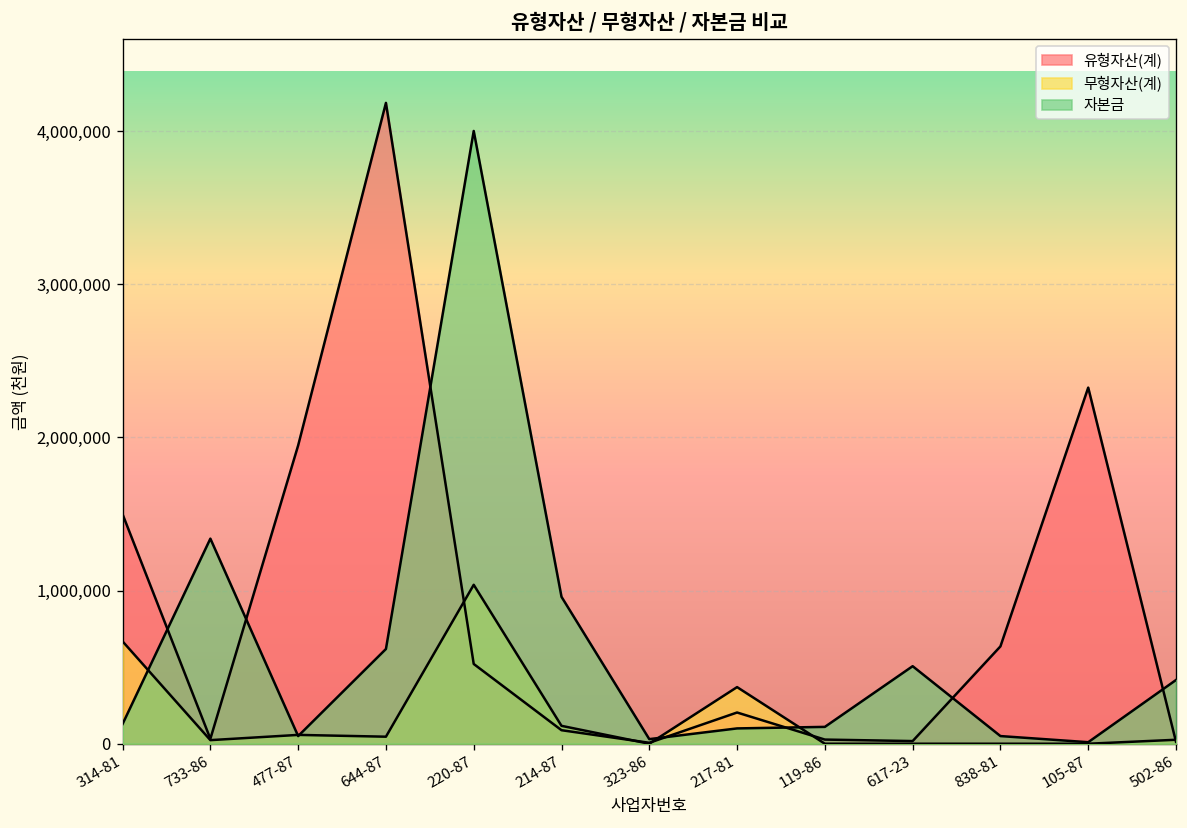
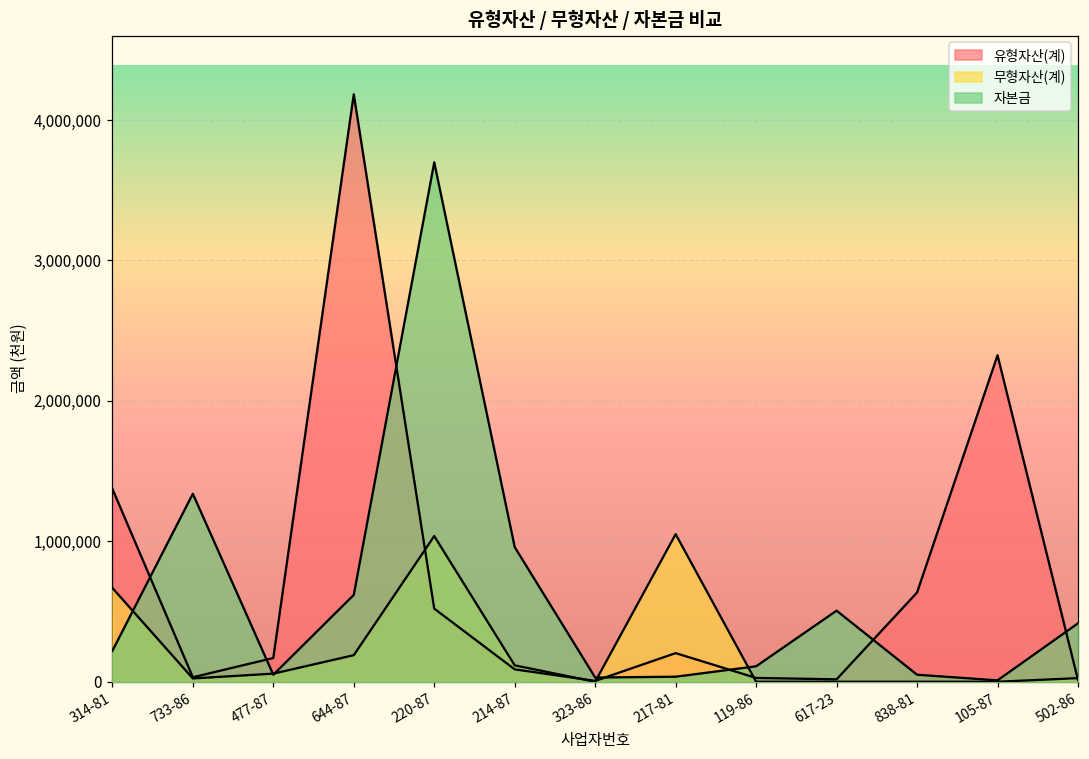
유형자산(계), 314-81: 1,500,000 -> 1,370,000
자본금, 314-81: 130,000 -> 220,000
유형자산(계), 477-87: 1,950,000 -> 170,000
무형자산(계), 644-87: 50,000 -> 190,000
자본금, 220-87: 4,000,000 -> 3,700,000
무형자산(계), 217-81: 370,000 -> 1,050,000
자본금, 217-81: 100,000 -> 40,000
